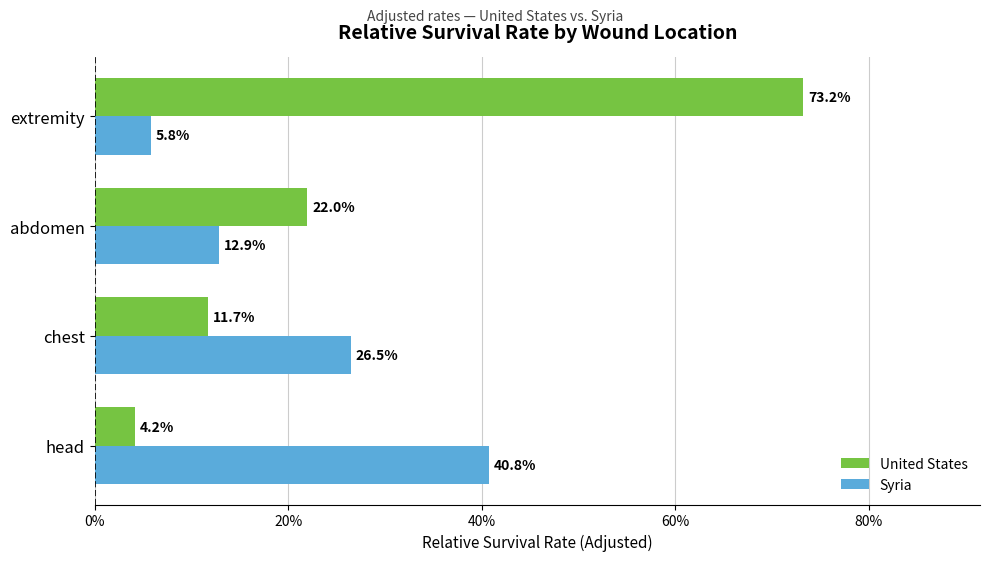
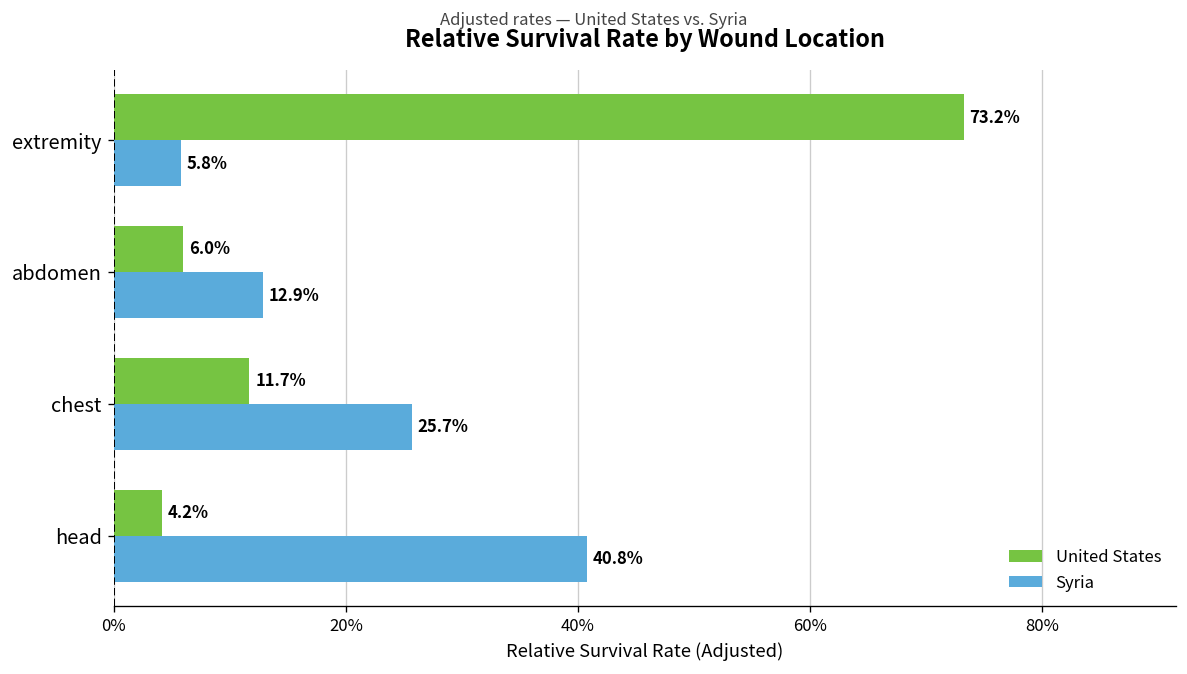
United States, abdomen: 22.0% -> 6.0%
Syria, chest: 26.5% -> 25.7%
